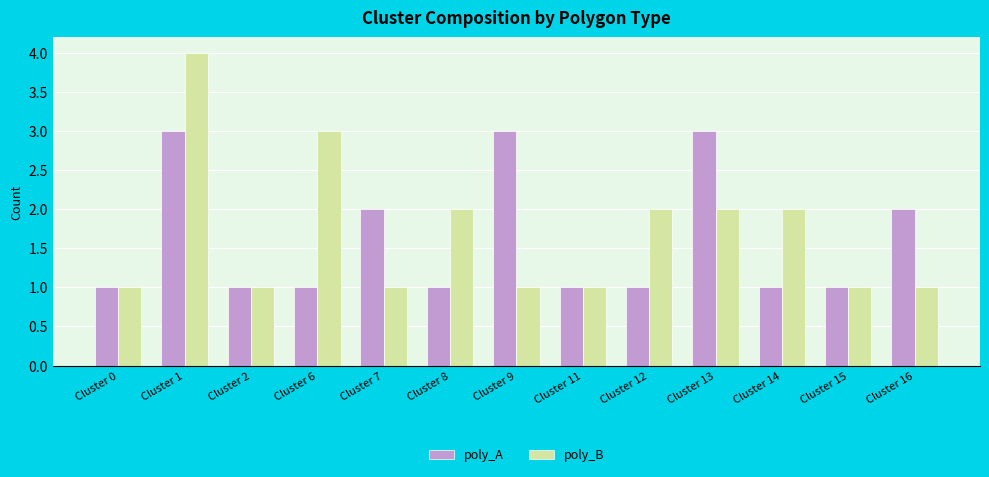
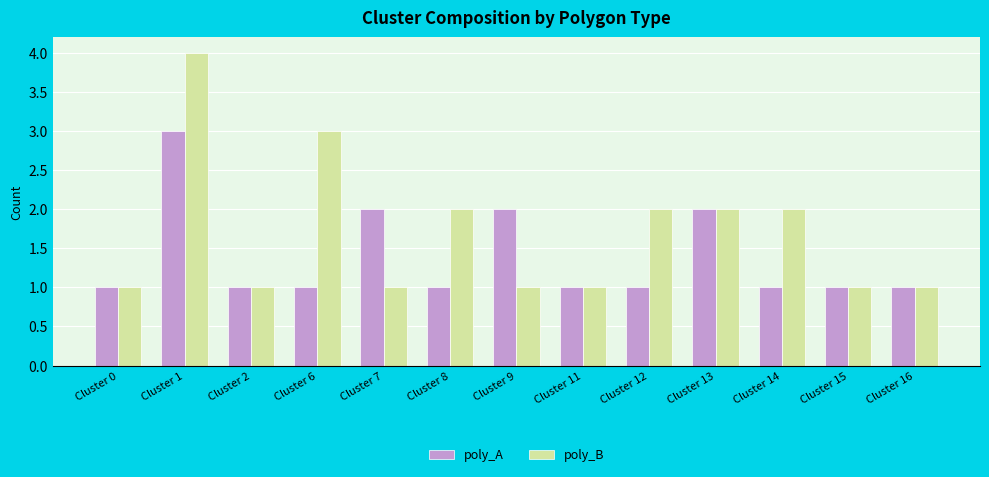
poly_A, Cluster 9: 3 -> 2
poly_A, Cluster 13: 3 -> 2
poly_A, Cluster 16: 2 -> 1
